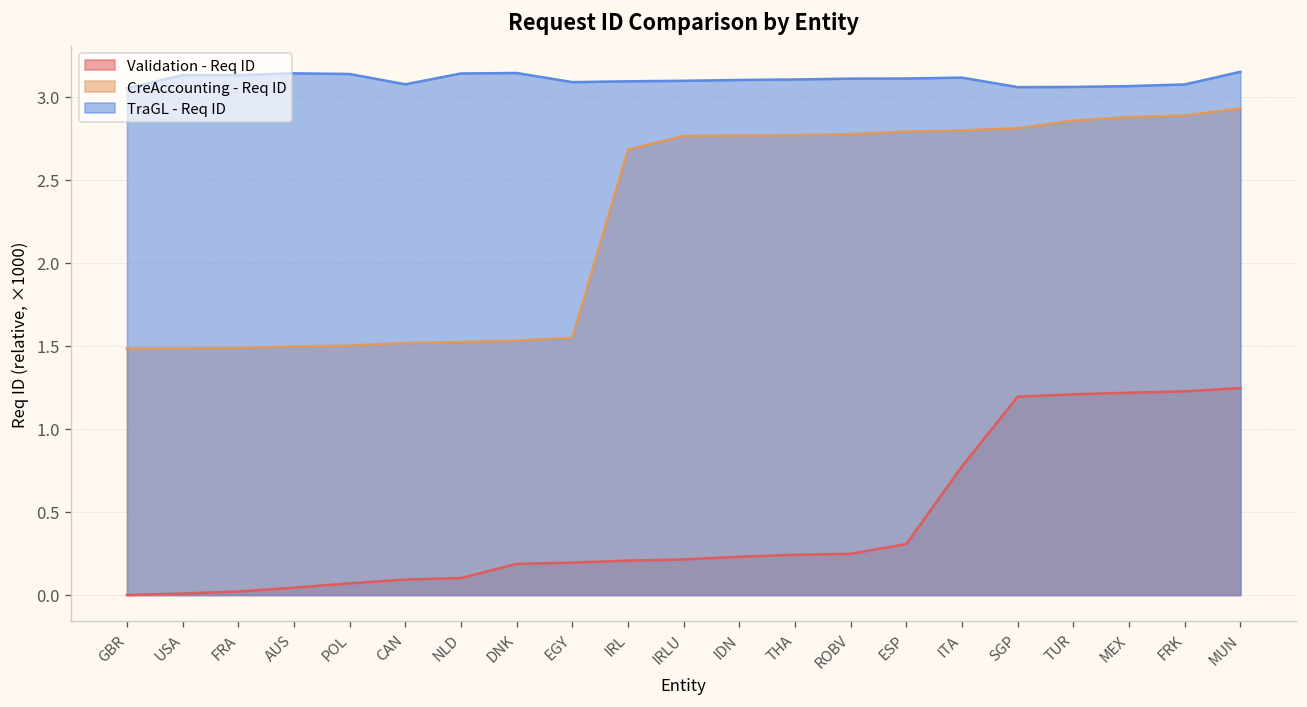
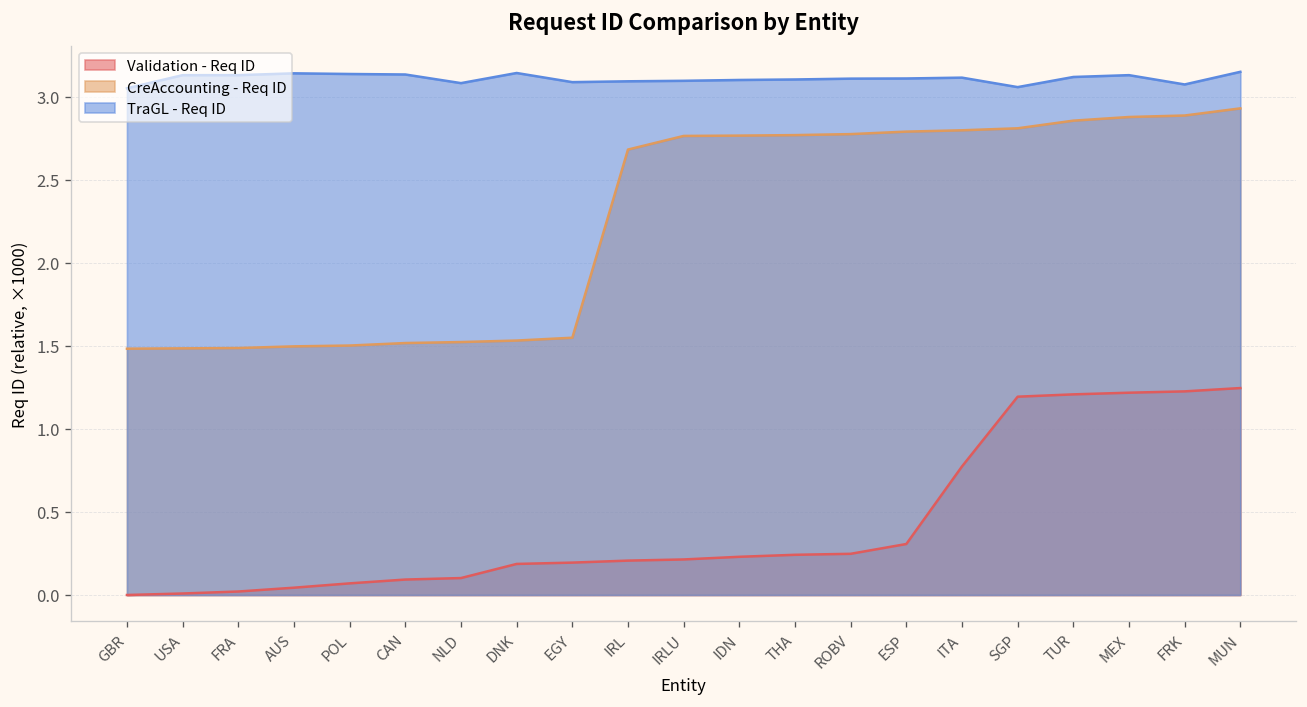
TraGL - Req ID, CAN: 3.08 -> 3.13
TraGL - Req ID, NLD: 3.14 -> 3.08
TraGL - Req ID, TUR: 3.06 -> 3.12
TraGL - Req ID, MEX: 3.06 -> 3.13
